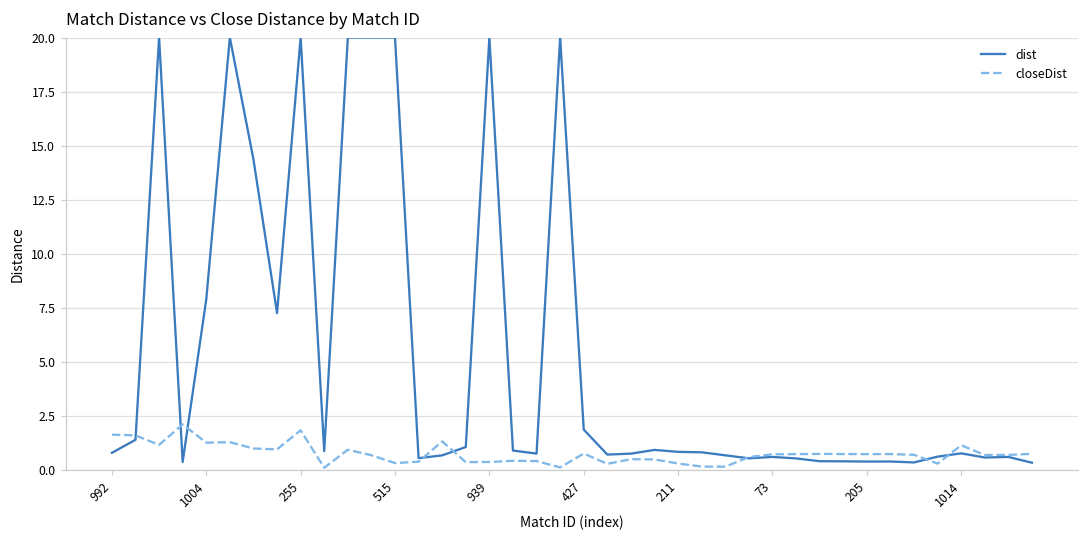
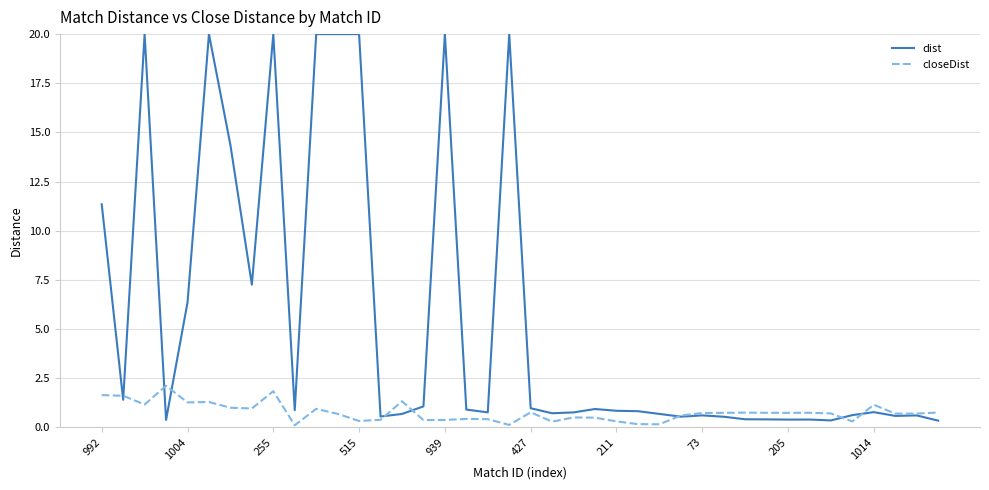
dist, 992: 0.8 -> 11.3
dist, 1004: 7.9 -> 6.3
dist, 427: 1.9 -> 1.0
